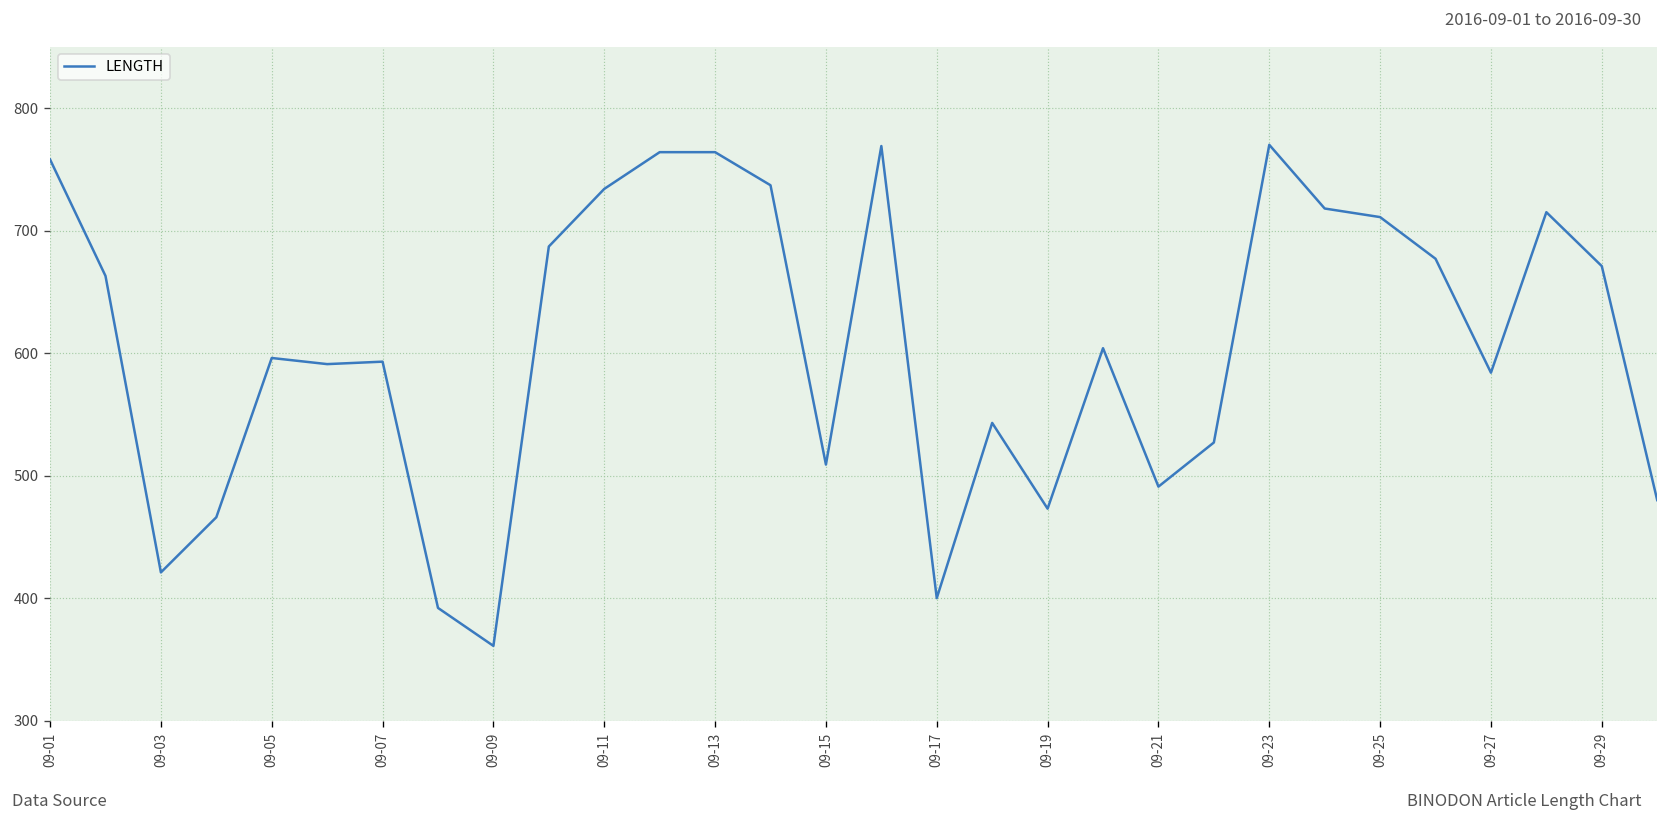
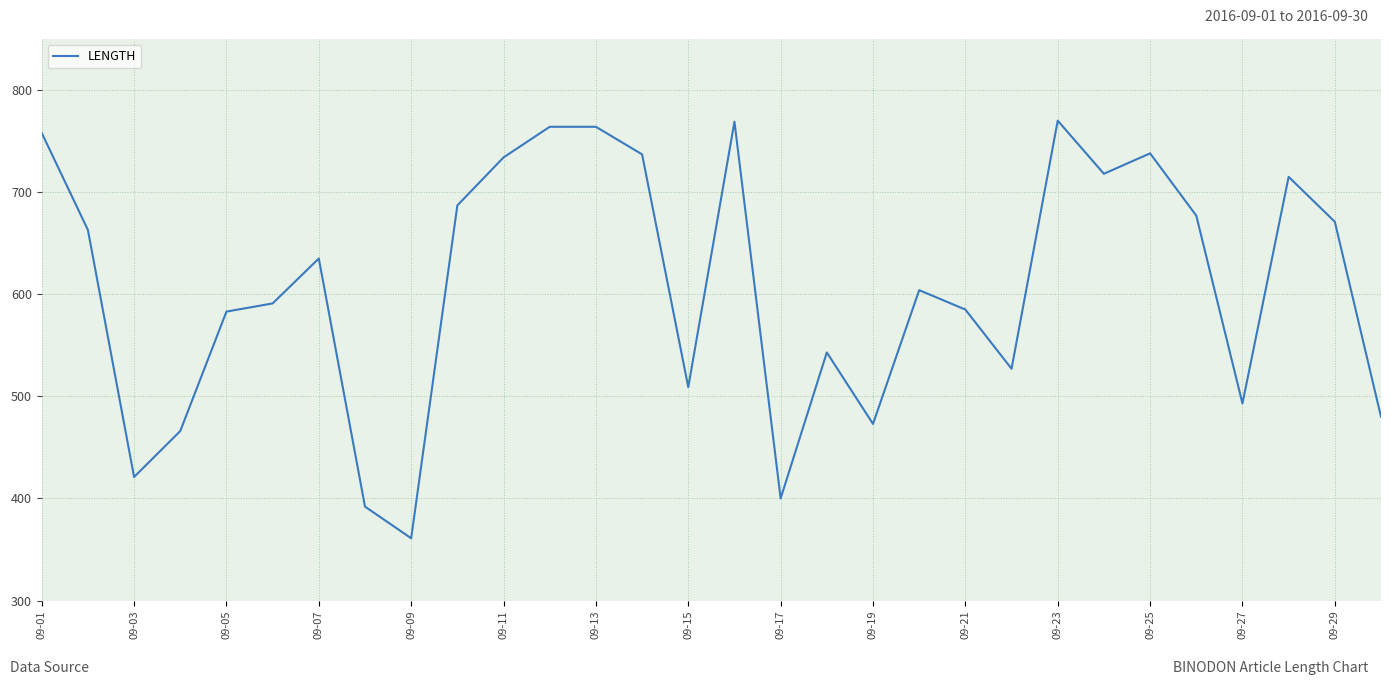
09-05: 596 -> 583
09-07: 593 -> 635
09-21: 491 -> 585
09-25: 711 -> 738
09-27: 584 -> 493
